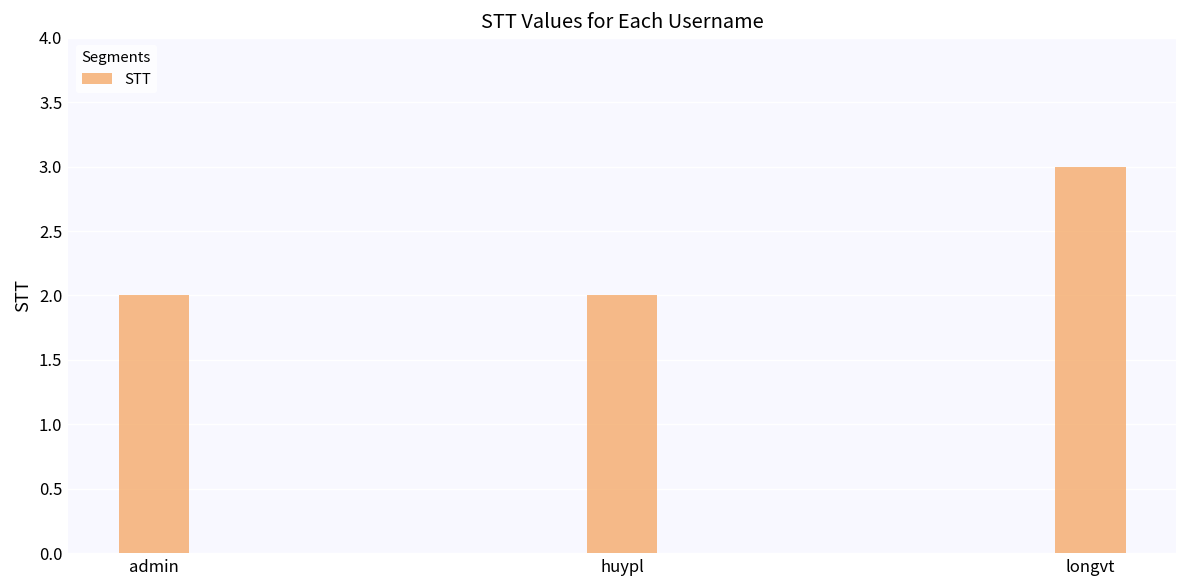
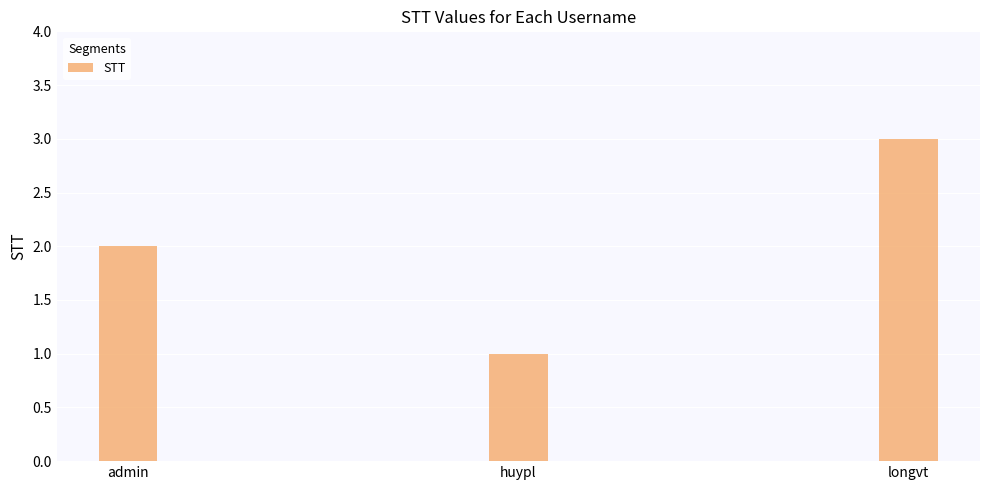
huypl: 2 -> 1
